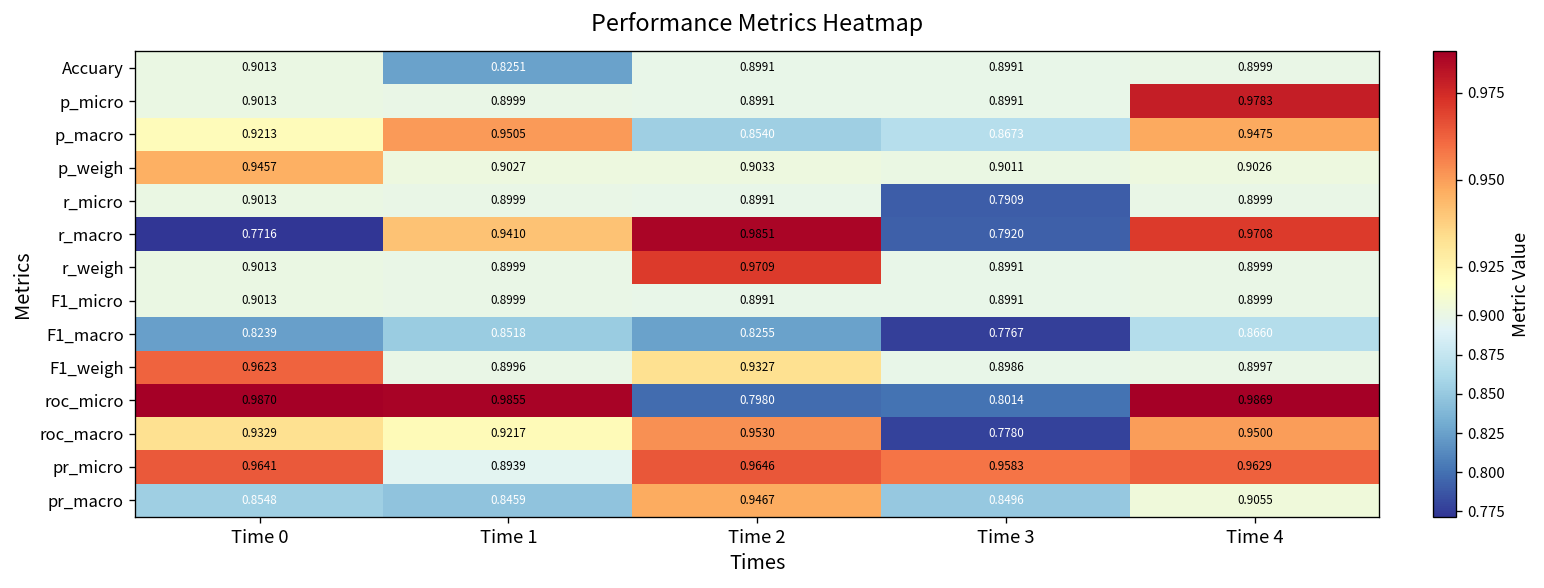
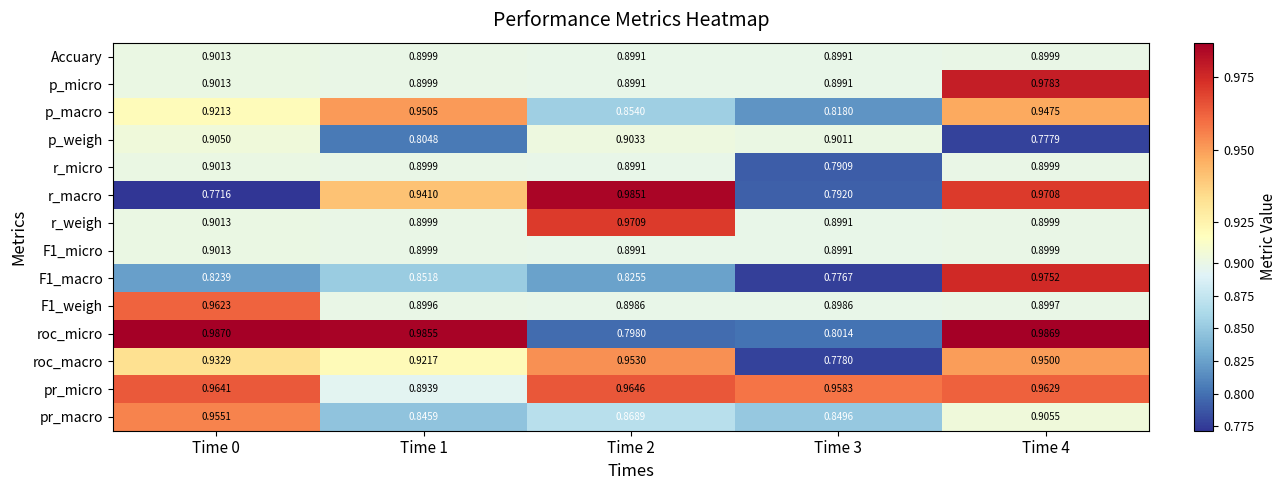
Accuary, Time 1: 0.8251 -> 0.8999
p_macro, Time 3: 0.8673 -> 0.8180
p_weigh, Time 0: 0.9457 -> 0.9050
p_weigh, Time 1: 0.9027 -> 0.8048
p_weigh, Time 4: 0.9026 -> 0.7779
F1_macro, Time 4: 0.8660 -> 0.9752
F1_weigh, Time 2: 0.9327 -> 0.8986
pr_macro, Time 0: 0.8548 -> 0.9551
pr_macro, Time 2: 0.9467 -> 0.8689
